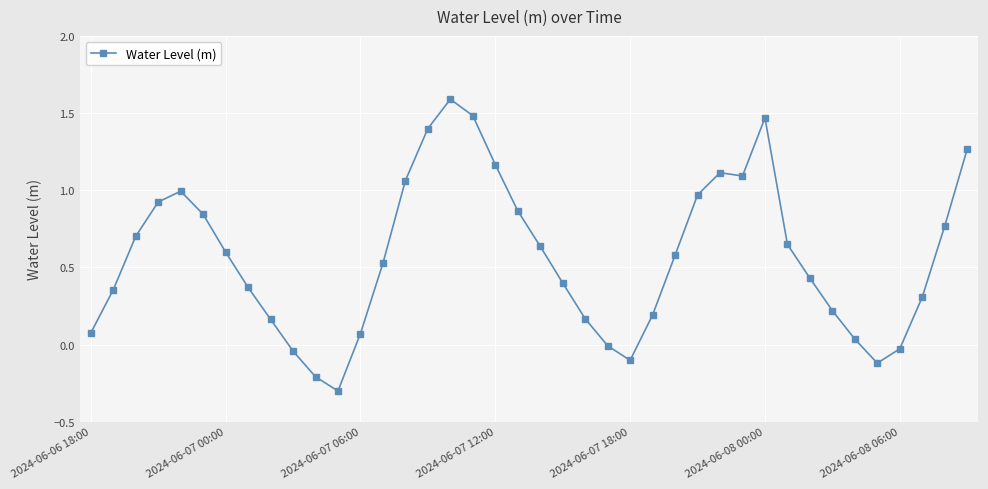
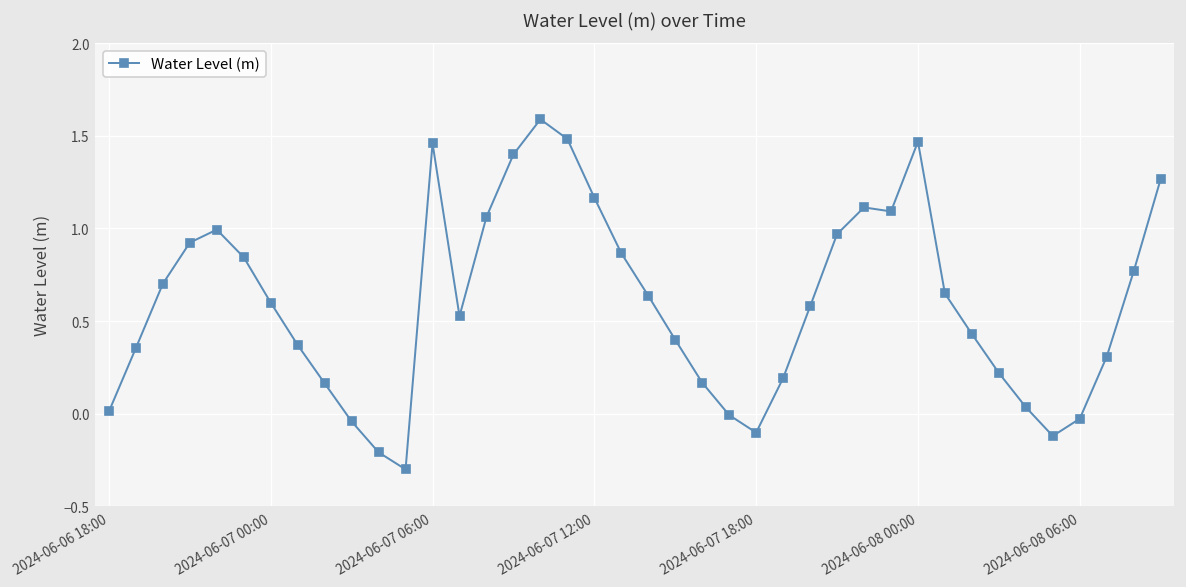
2024-06-06 18:00: 0.07 -> 0.01
2024-06-07 06:00: 0.07 -> 1.46
